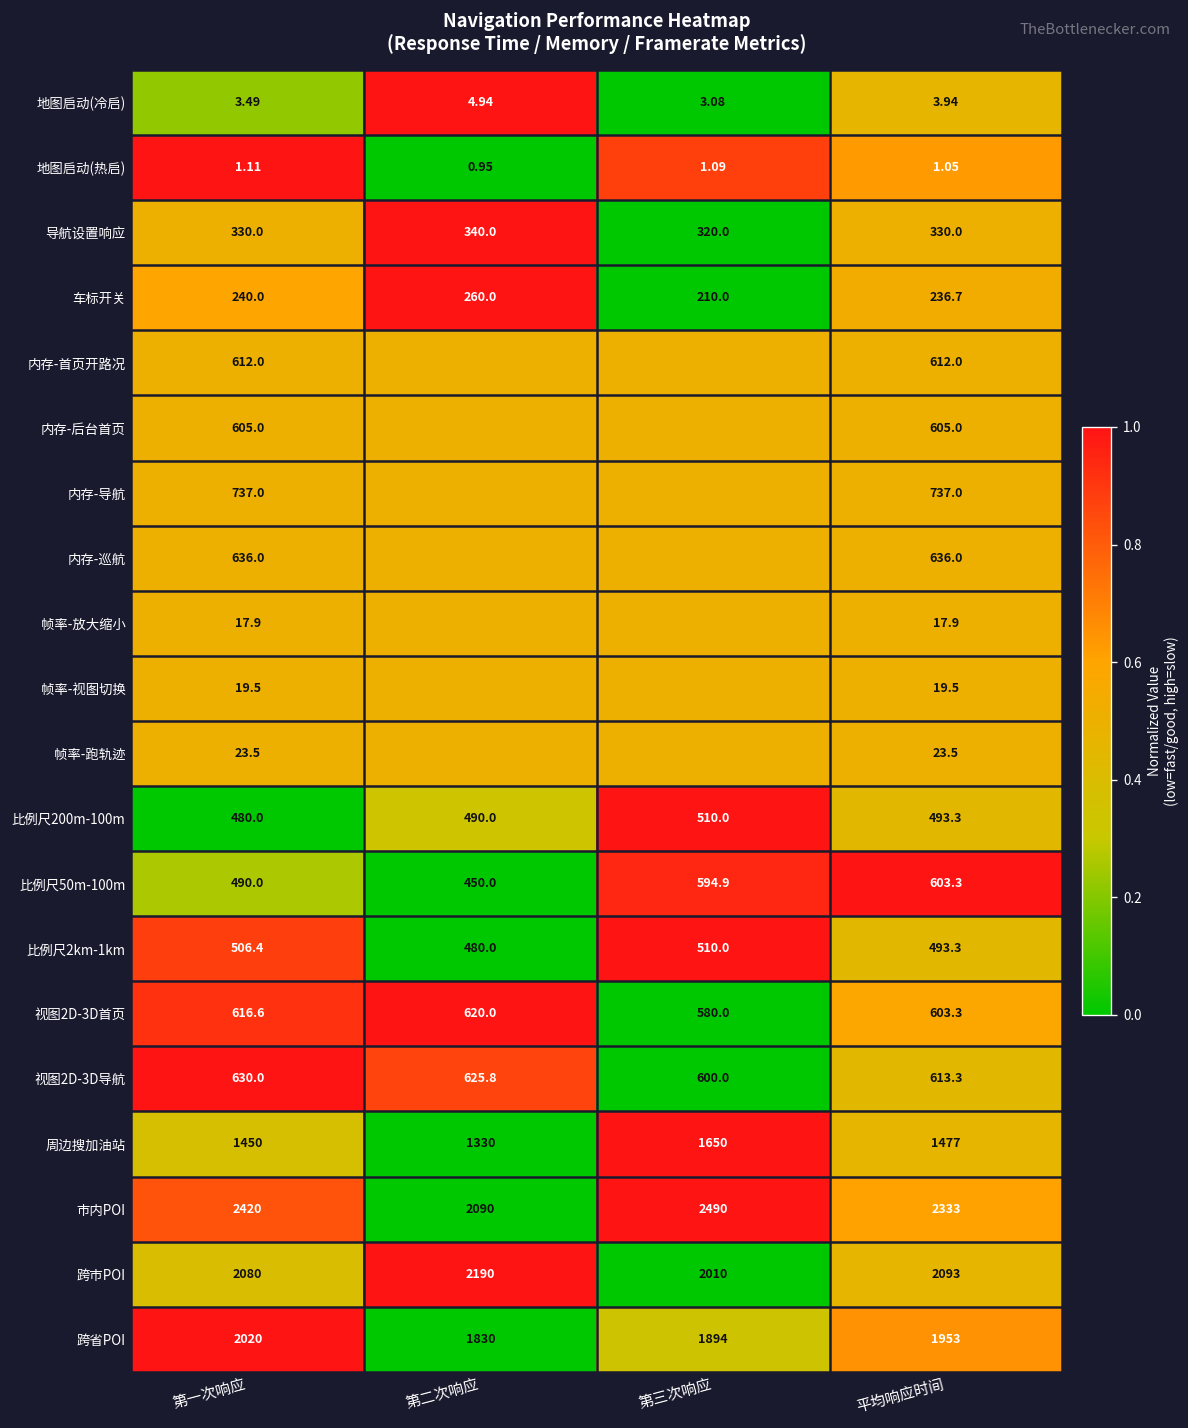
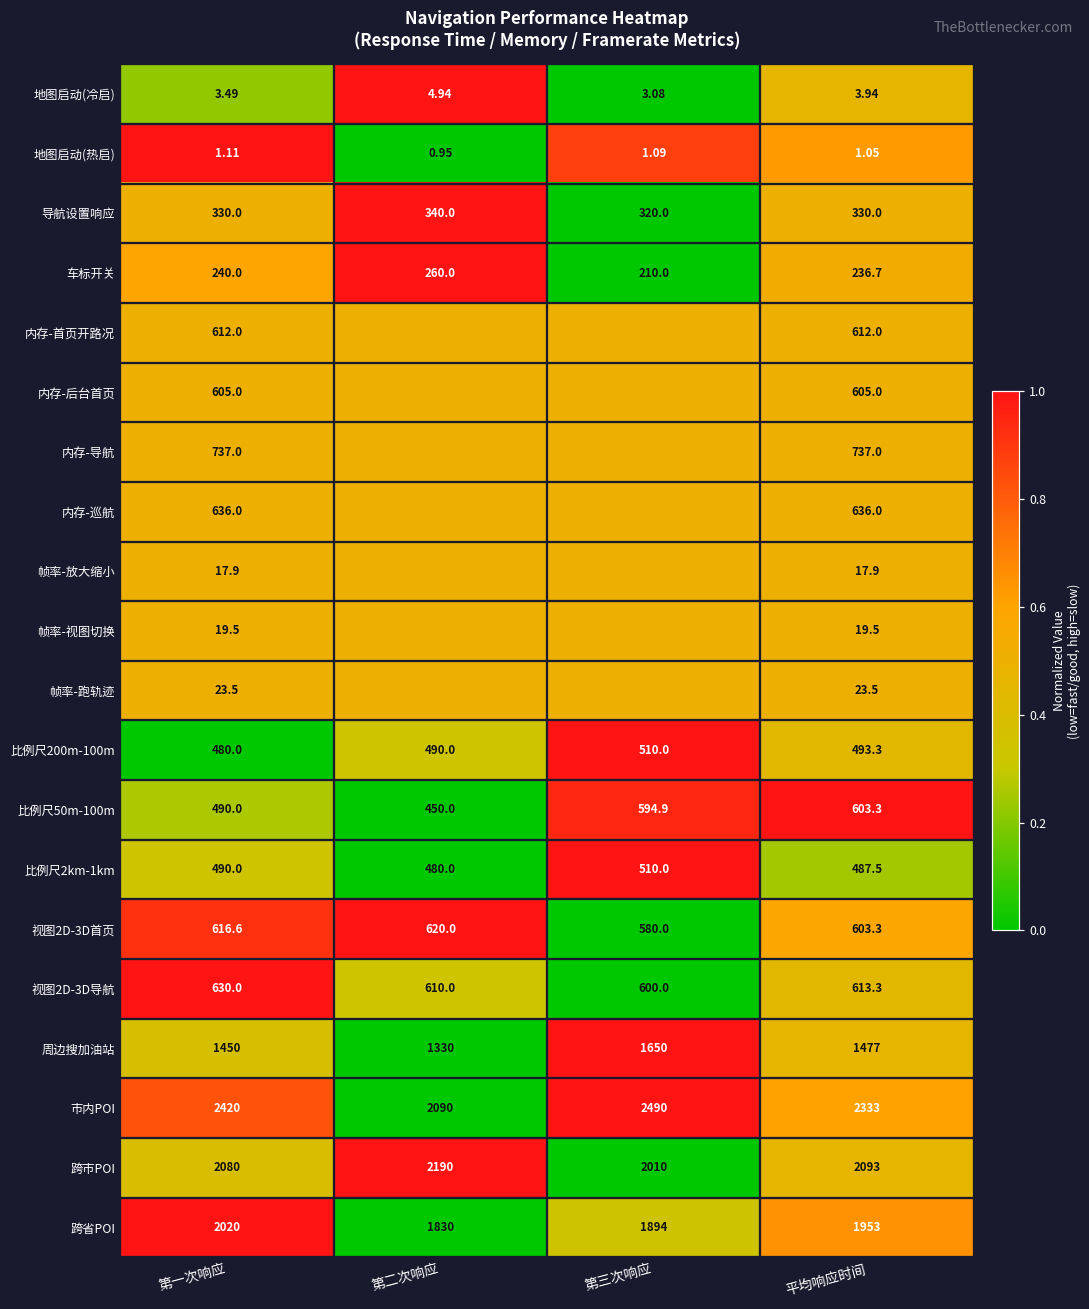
比例尺2km-1km, 第一次响应: 506.4 -> 490.0
比例尺2km-1km, 平均响应时间: 493.3 -> 487.5
视图2D-3D导航, 第二次响应: 625.8 -> 610.0
